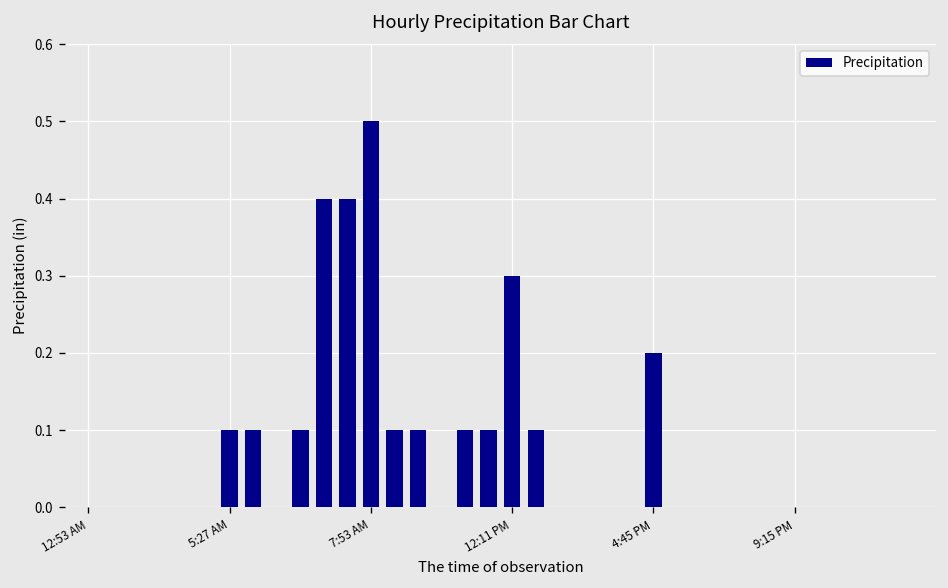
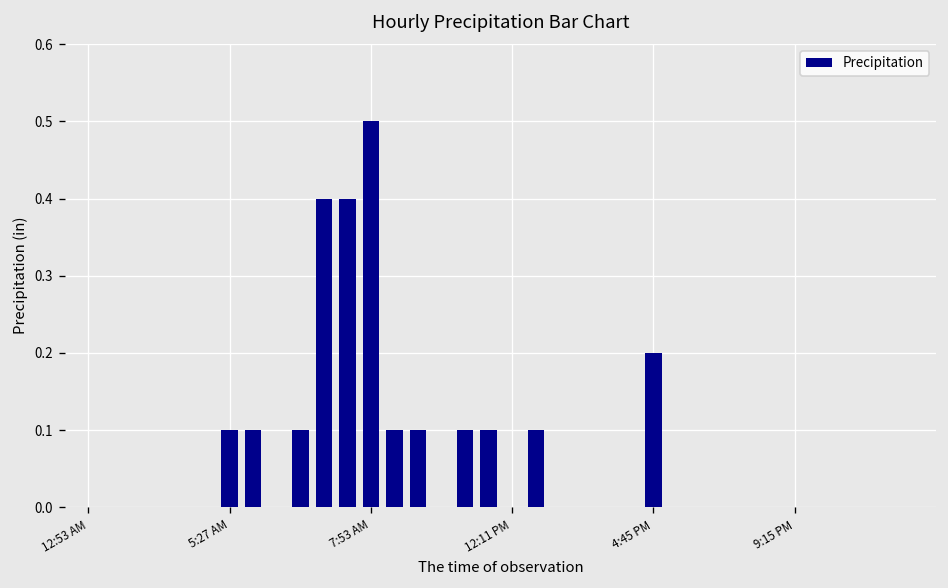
12:11 PM: 0.3 -> 0.0
